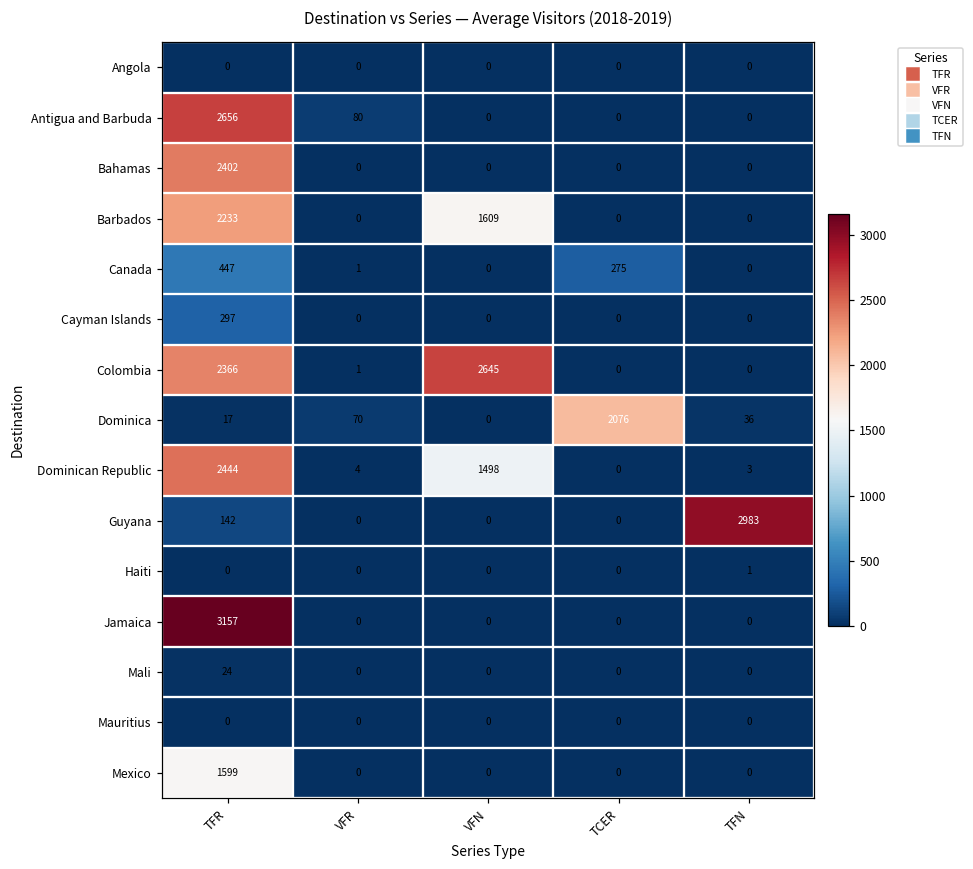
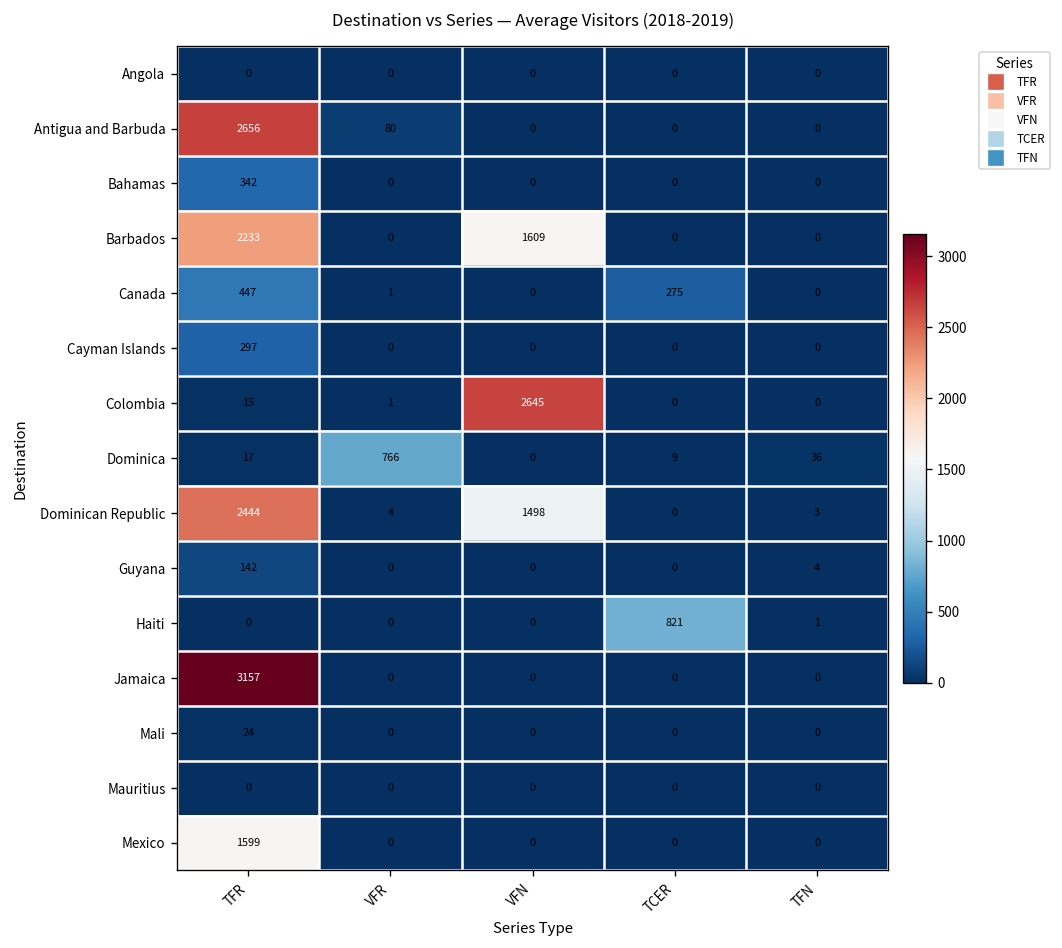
Bahamas, TFR: 2402 -> 342
Colombia, TFR: 2366 -> 15
Dominica, VFR: 70 -> 766
Dominica, TCER: 2076 -> 9
Guyana, TFN: 2983 -> 4
Haiti, TCER: 0 -> 821
